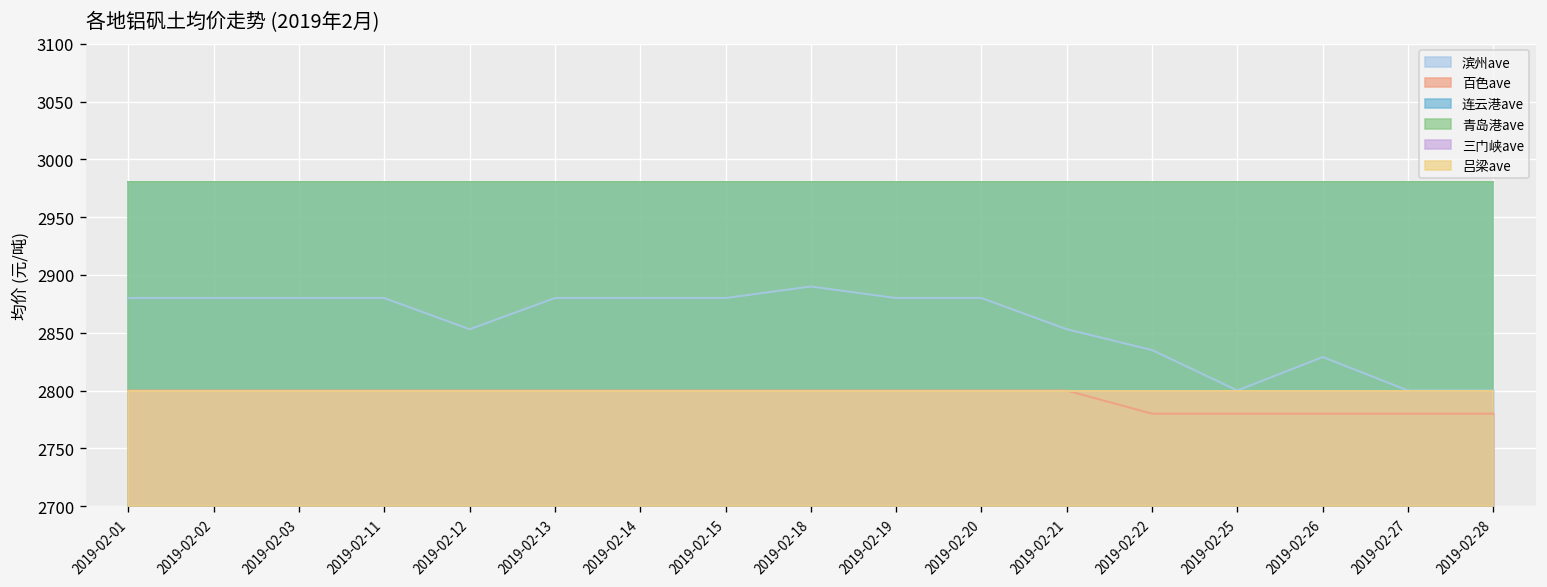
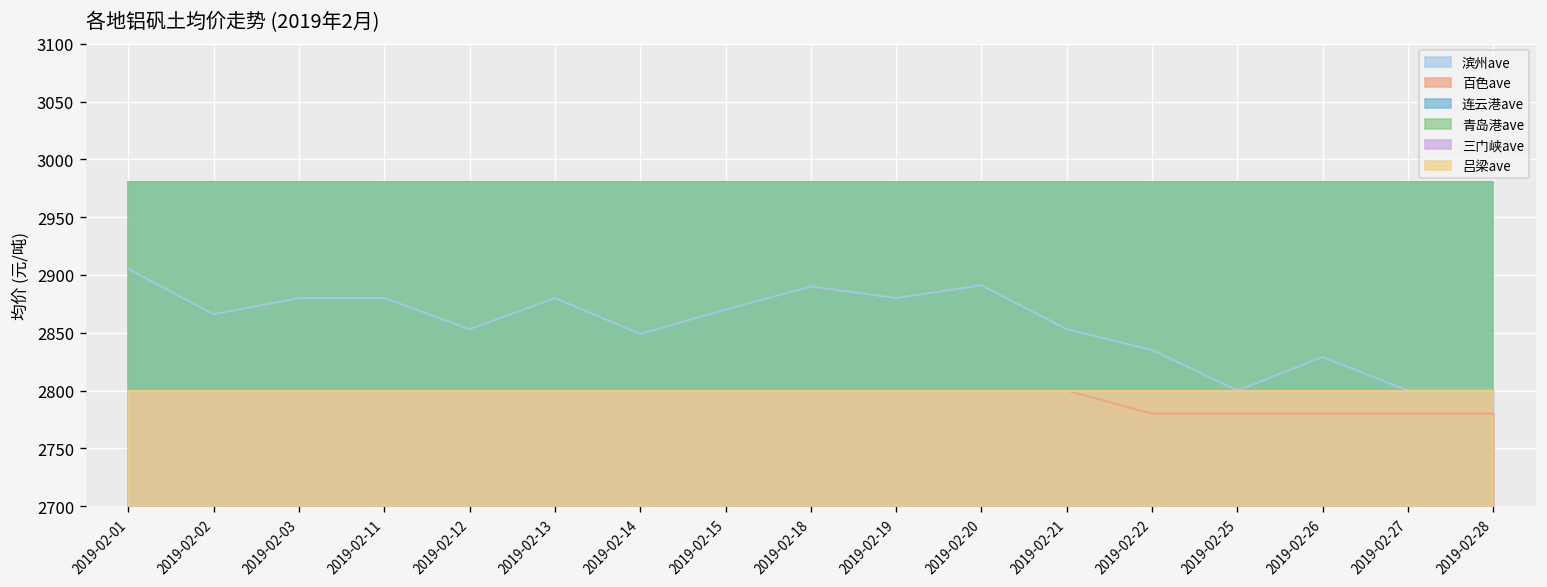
滨州ave, 2019-02-01: 2880 -> 2910
滨州ave, 2019-02-02: 2880 -> 2870
滨州ave, 2019-02-14: 2880 -> 2850
滨州ave, 2019-02-15: 2880 -> 2870
滨州ave, 2019-02-20: 2880 -> 2890
